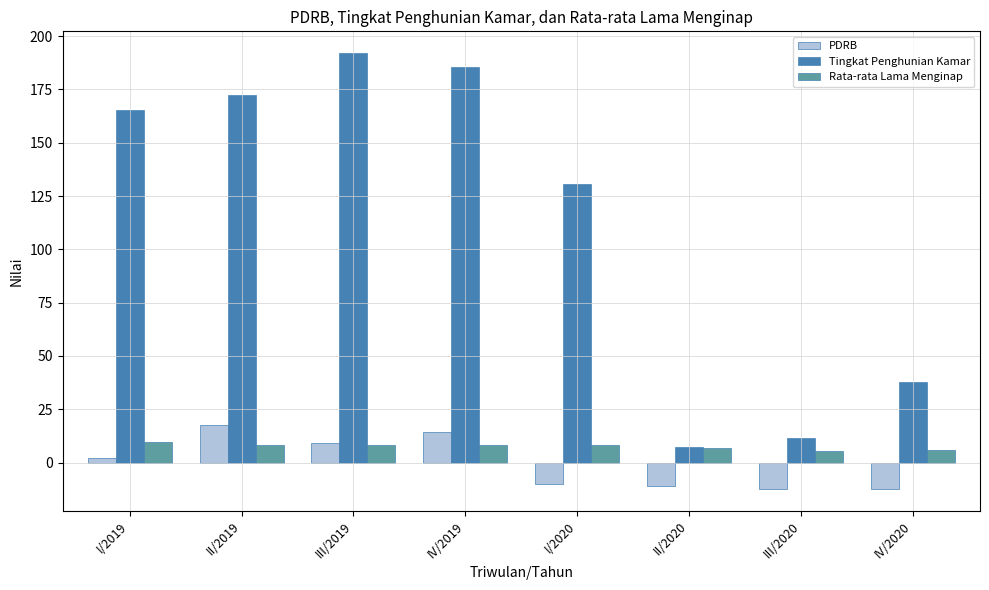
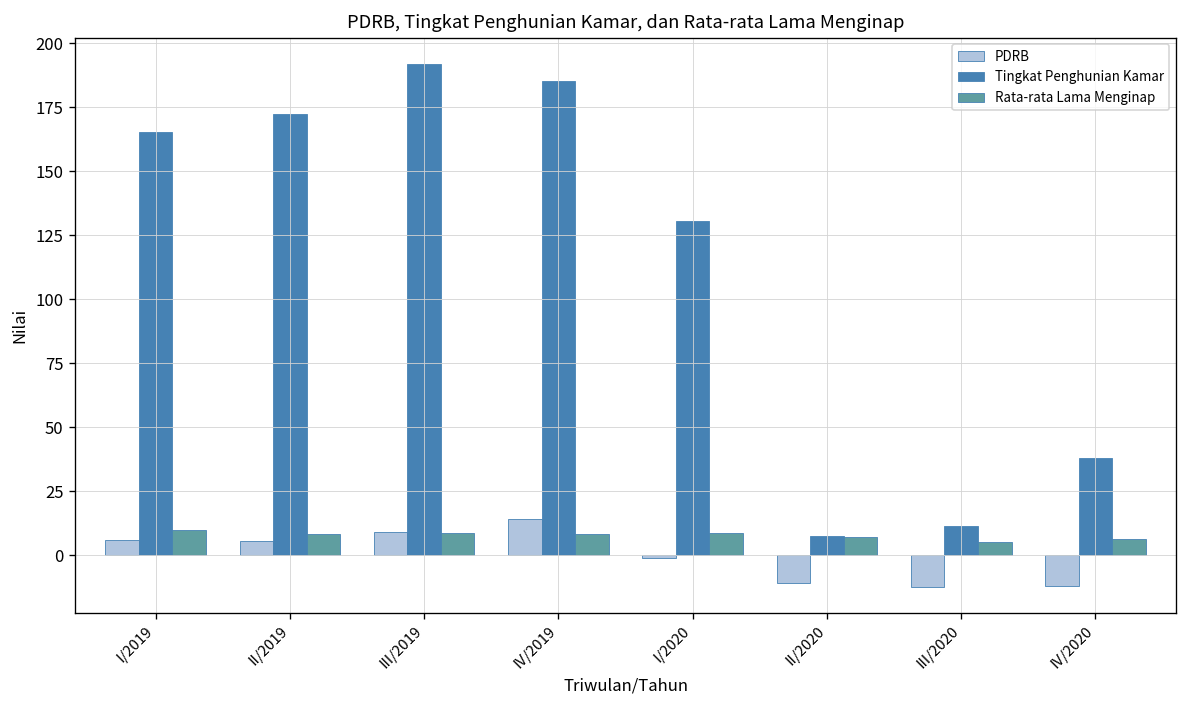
PDRB, I/2019: 2 -> 6
PDRB, II/2019: 17 -> 6
PDRB, I/2020: -10 -> -1
